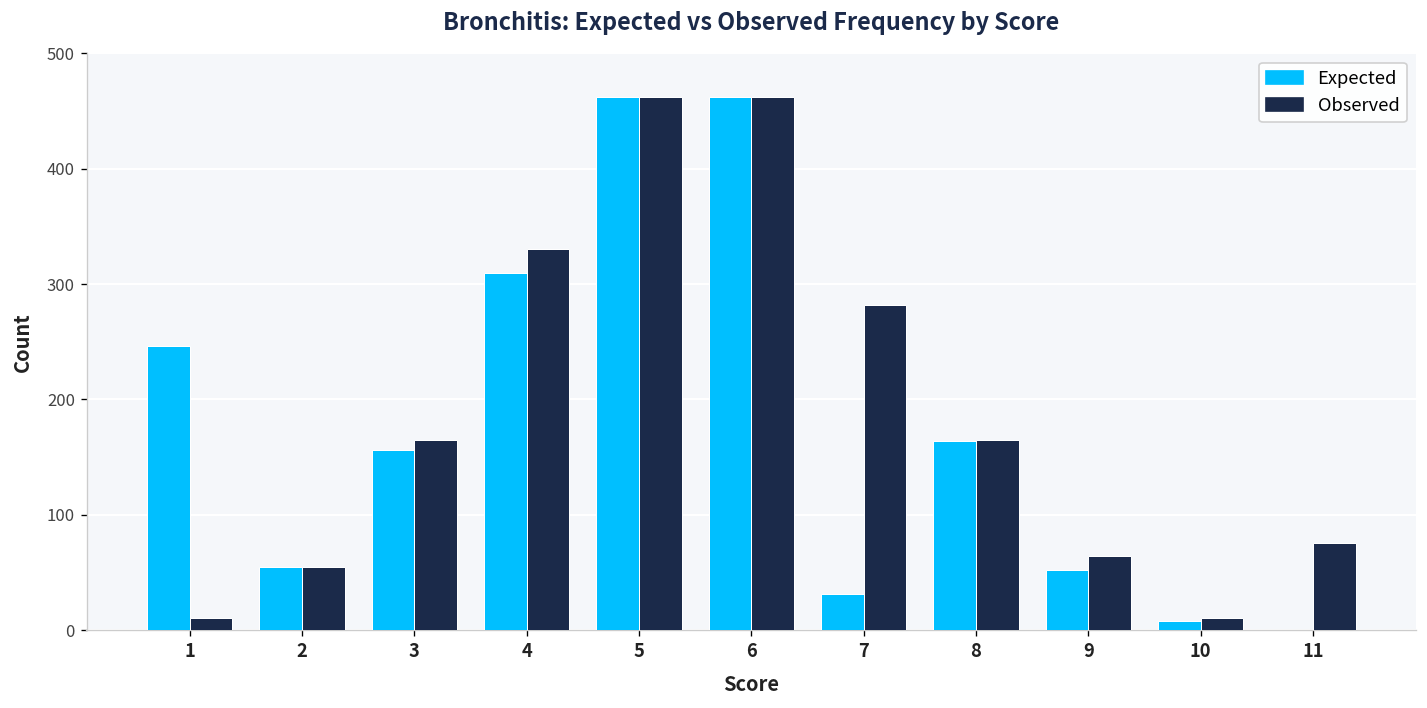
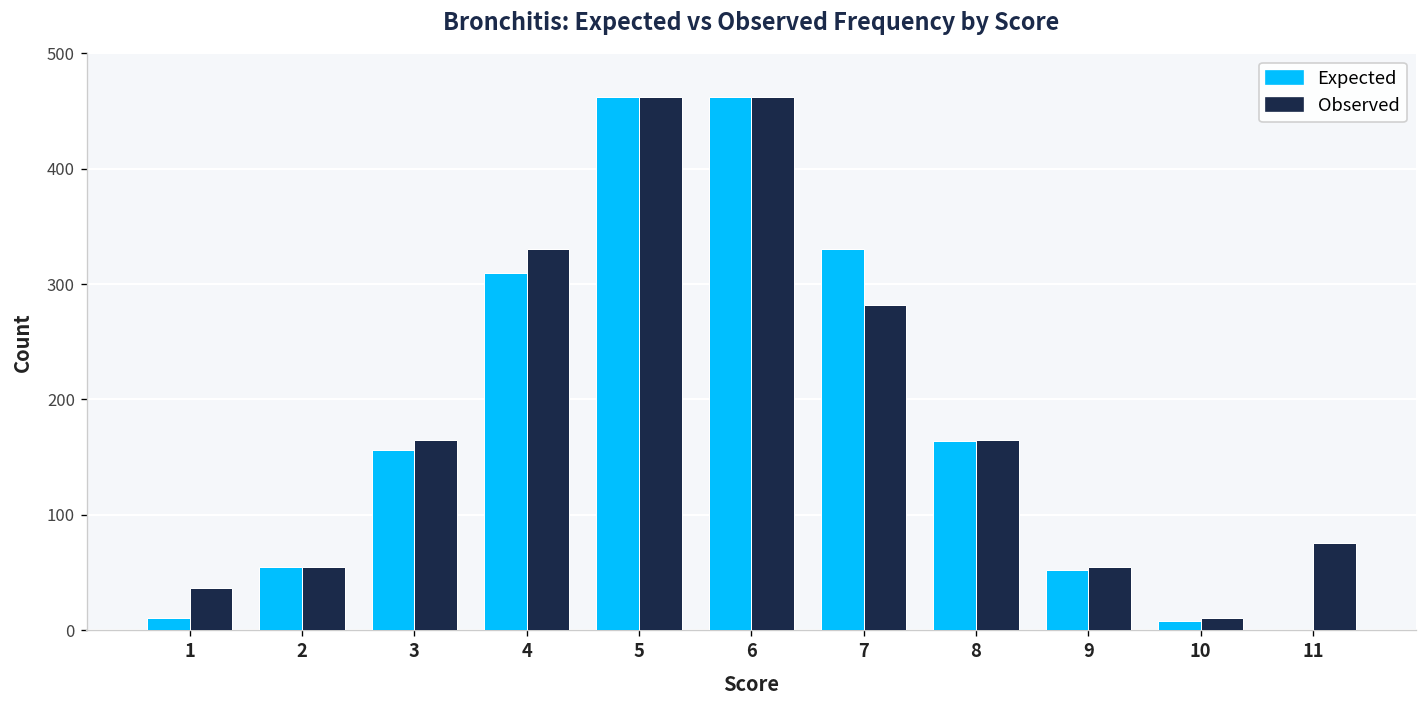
Expected, 1: 250 -> 10
Observed, 1: 10 -> 40
Expected, 7: 30 -> 330
Observed, 9: 64 -> 55
